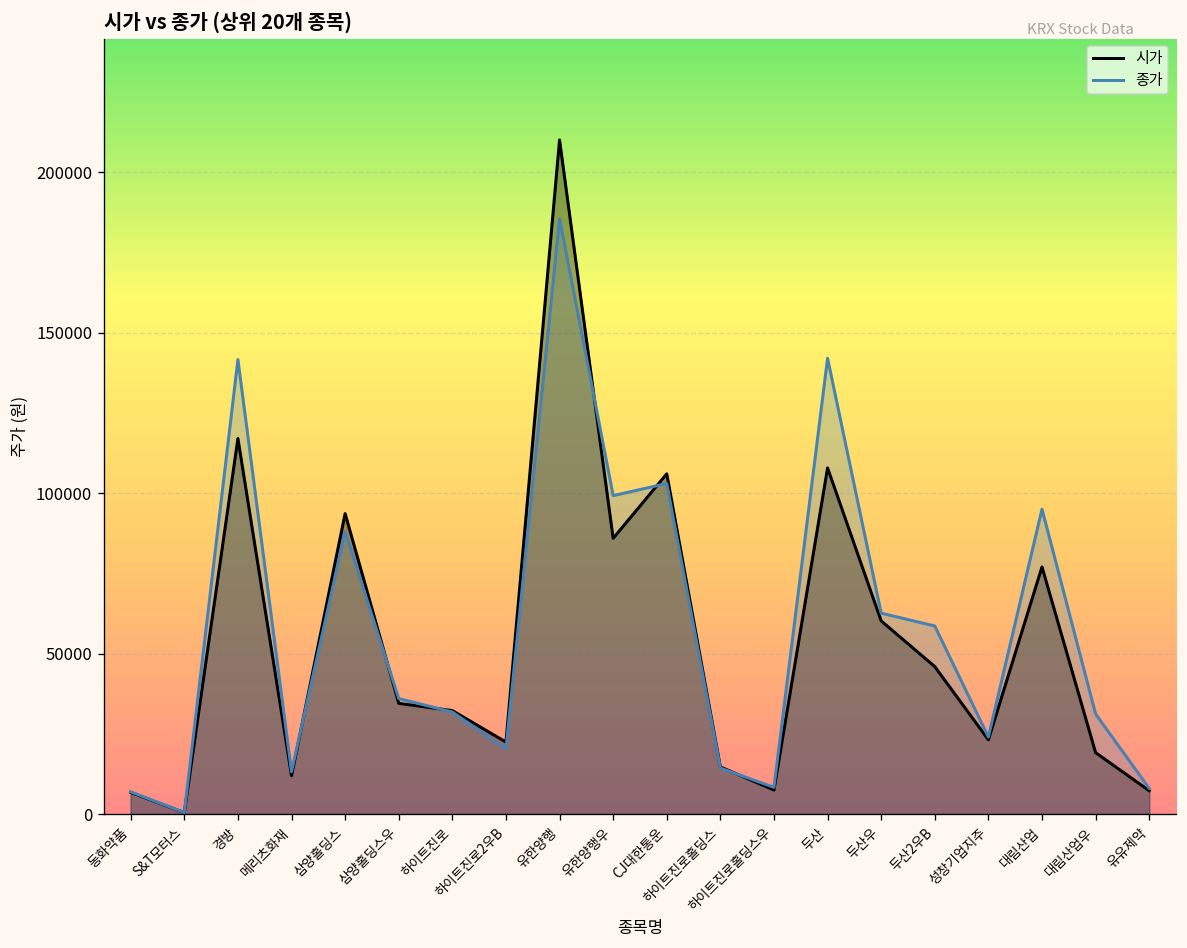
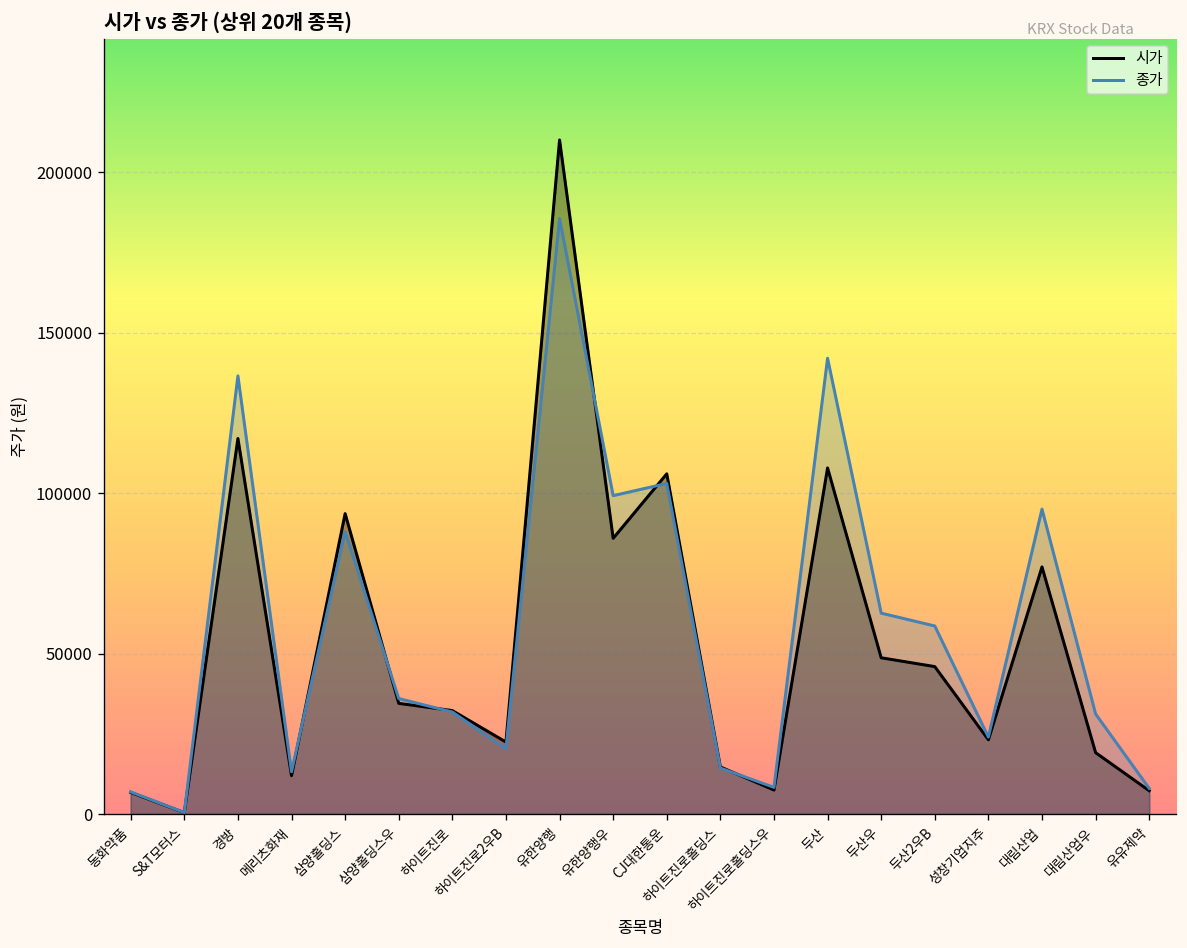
종가, 경방: 142000 -> 137000
시가, 두산우: 60000 -> 49000
